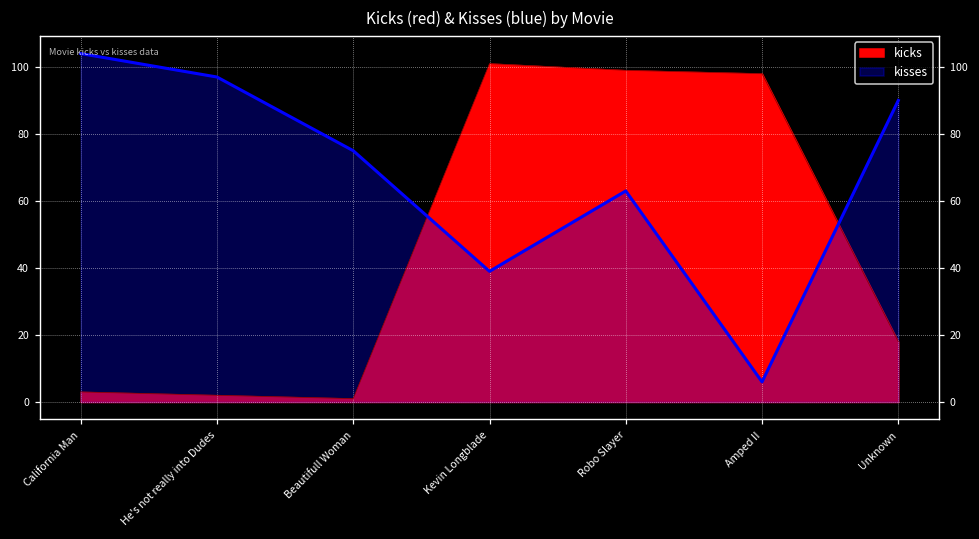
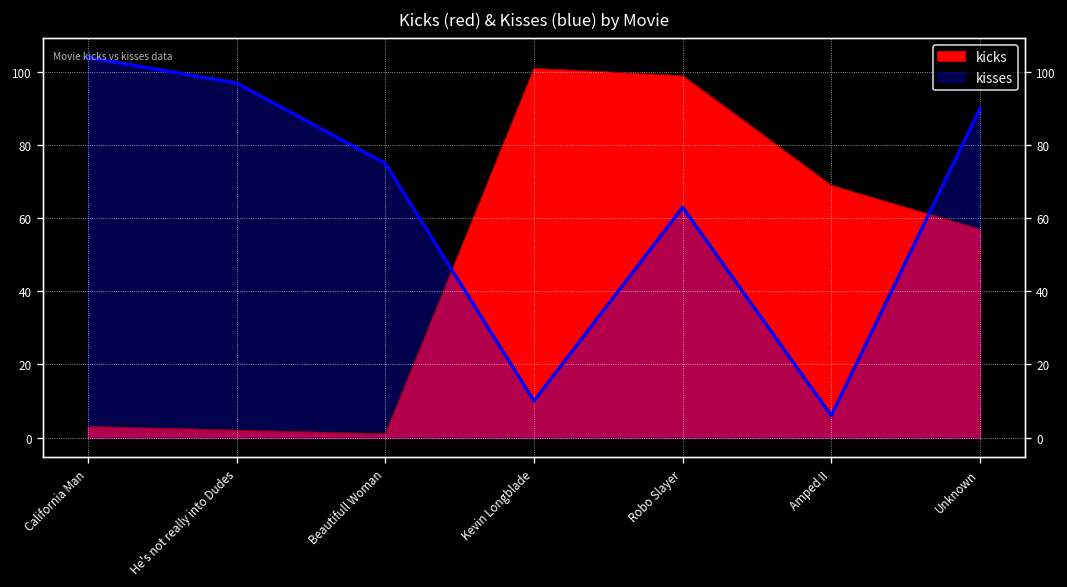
kisses, Kevin Longblade: 39 -> 10
kicks, Amped II: 98 -> 69
kicks, Unknown: 18 -> 57
